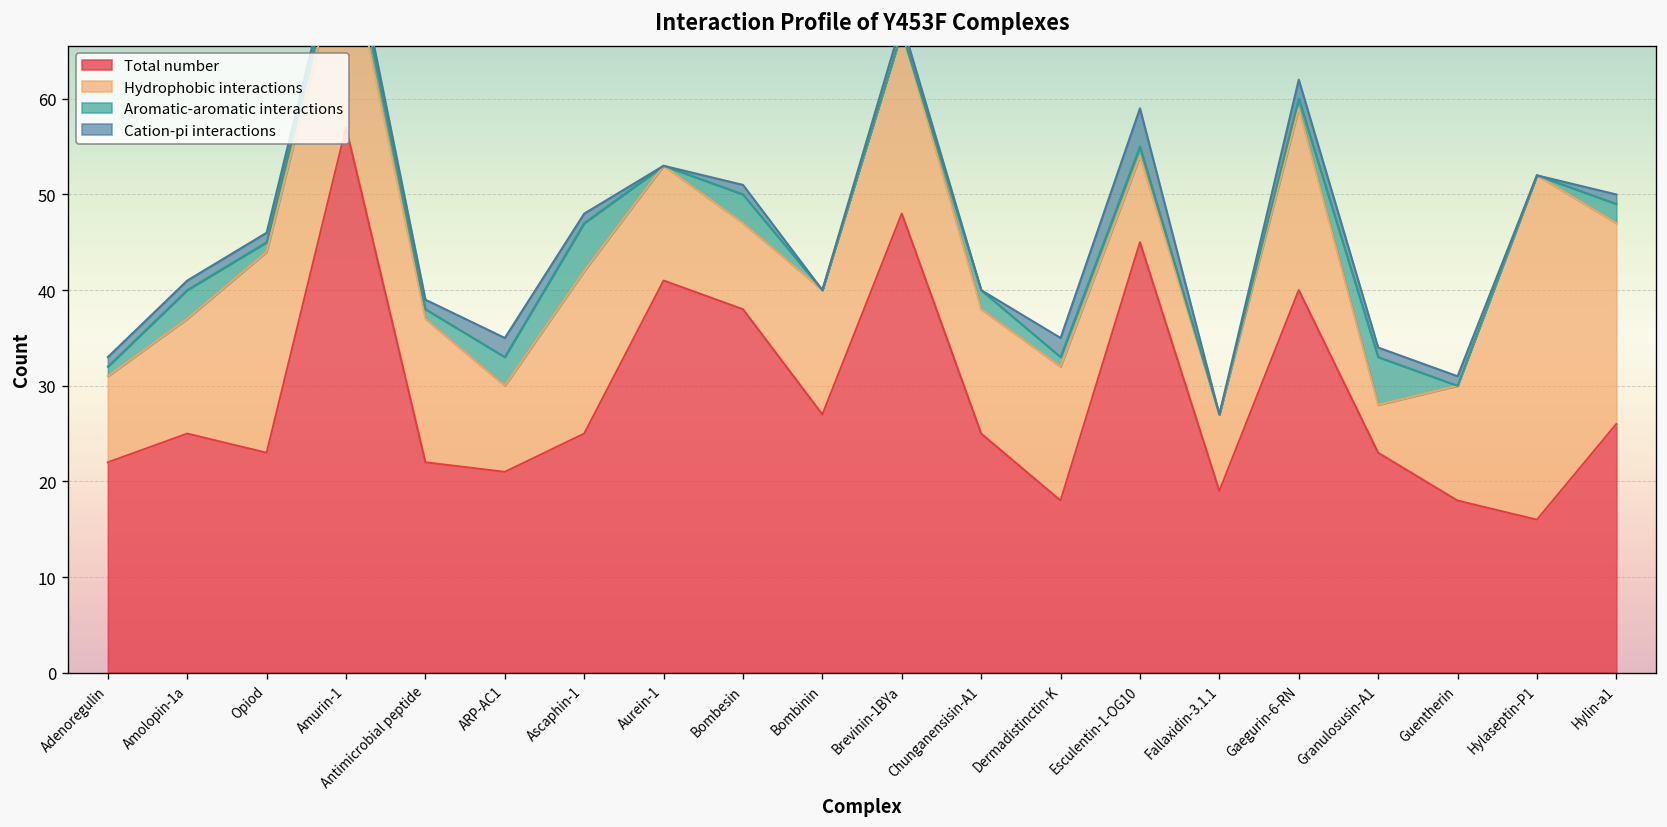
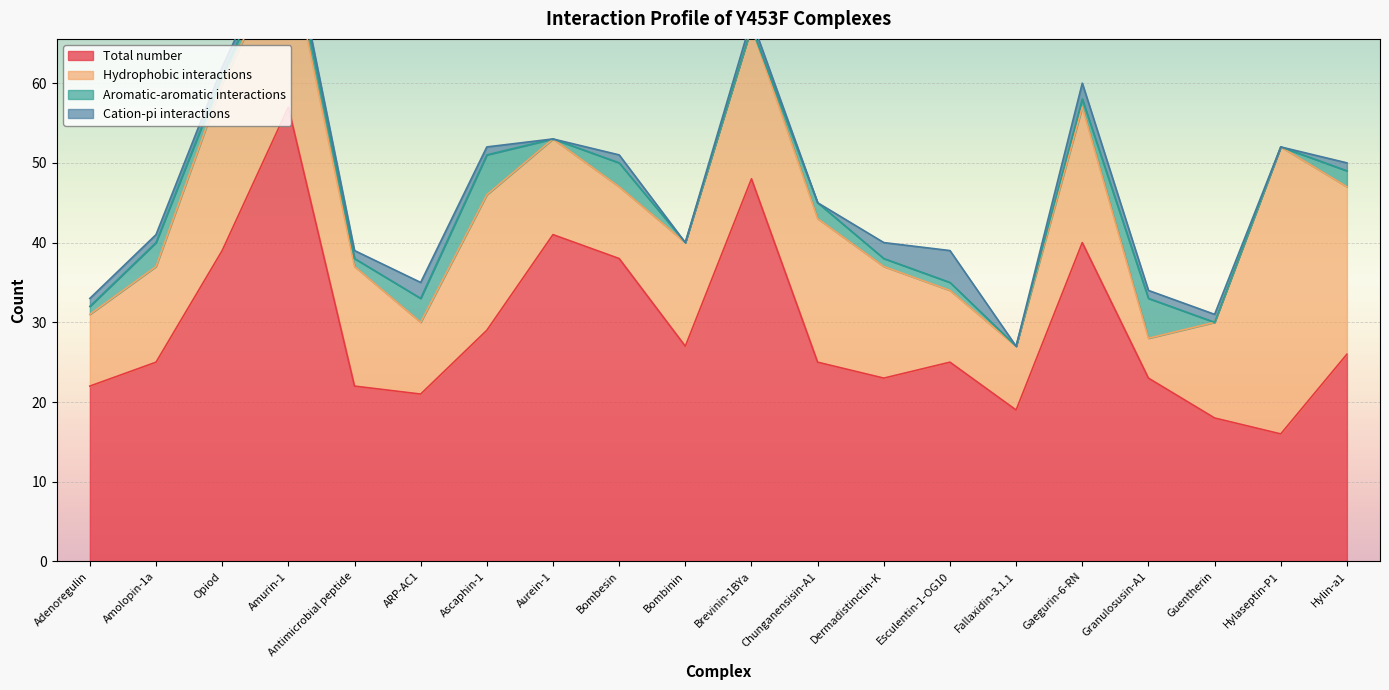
Total number, Opiod: 23 -> 39
Total number, Ascaphin-1: 25 -> 29
Hydrophobic interactions, Chunganensisin-A1: 13 -> 18
Total number, Dermadistinctin-K: 18 -> 23
Total number, Esculentin-1-OG10: 45 -> 25
Hydrophobic interactions, Gaegurin-6-RN: 19 -> 17
